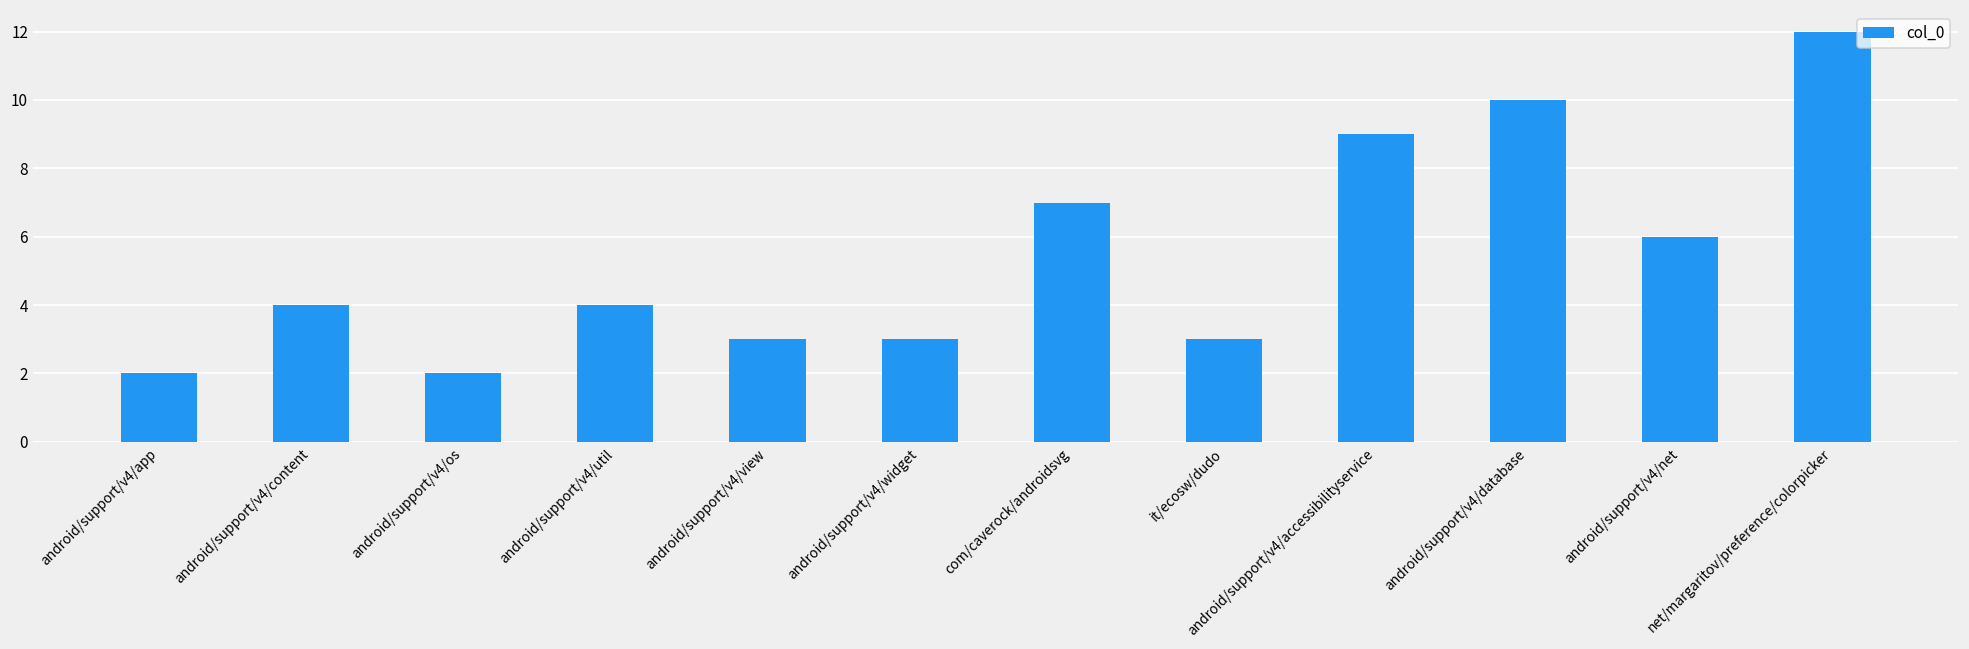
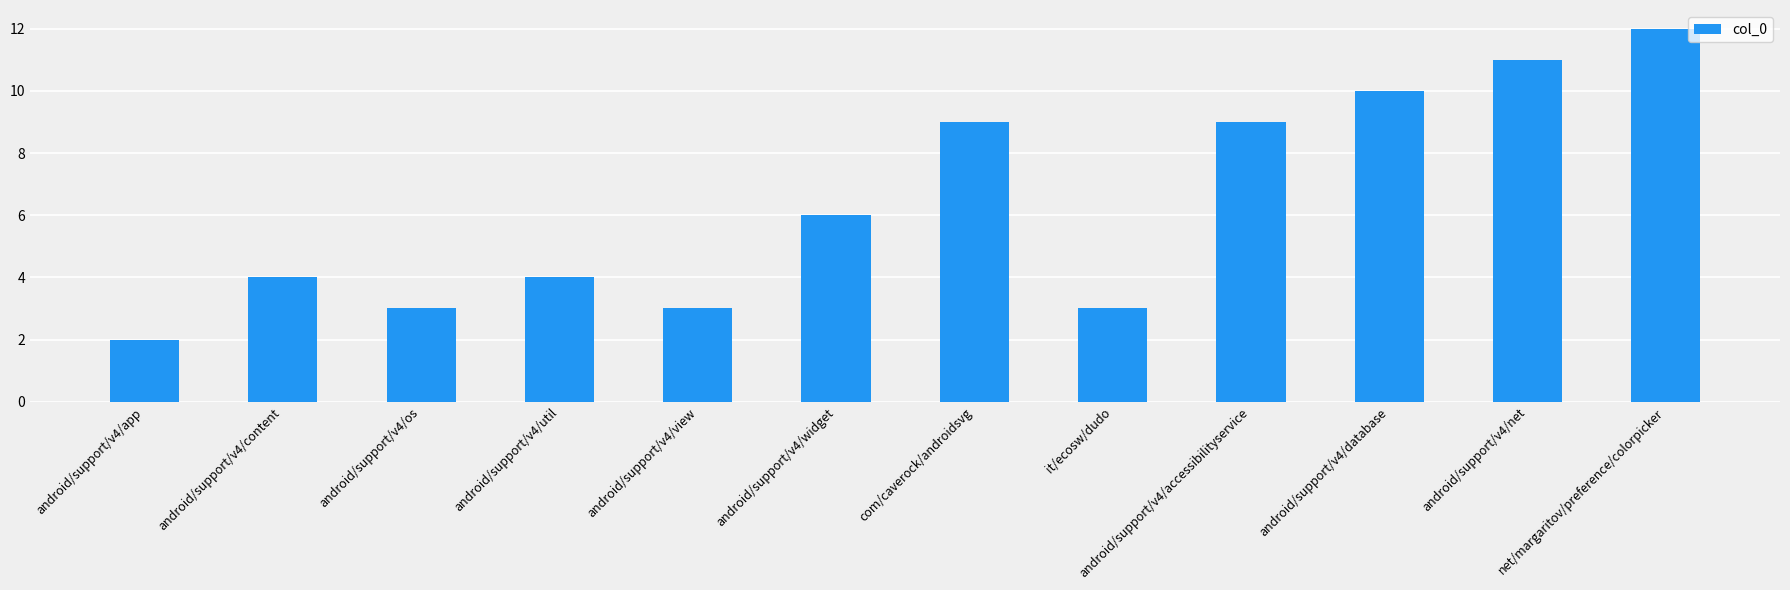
android/support/v4/os: 2 -> 3
android/support/v4/widget: 3 -> 6
com/caverock/androidsvg: 7 -> 9
android/support/v4/net: 6 -> 11
